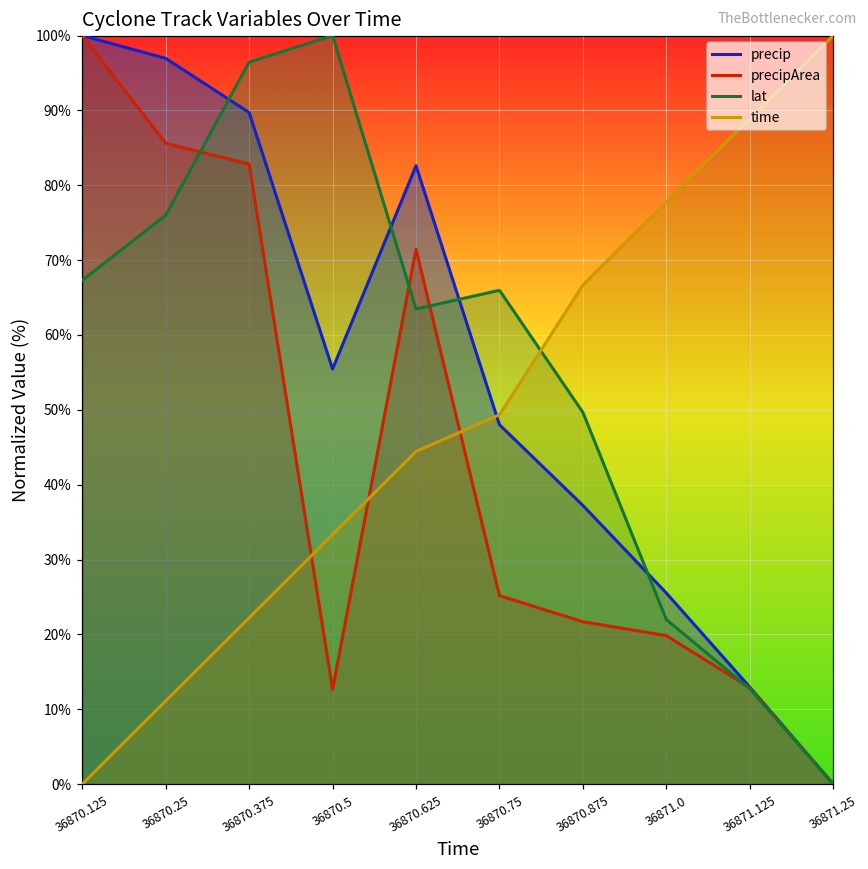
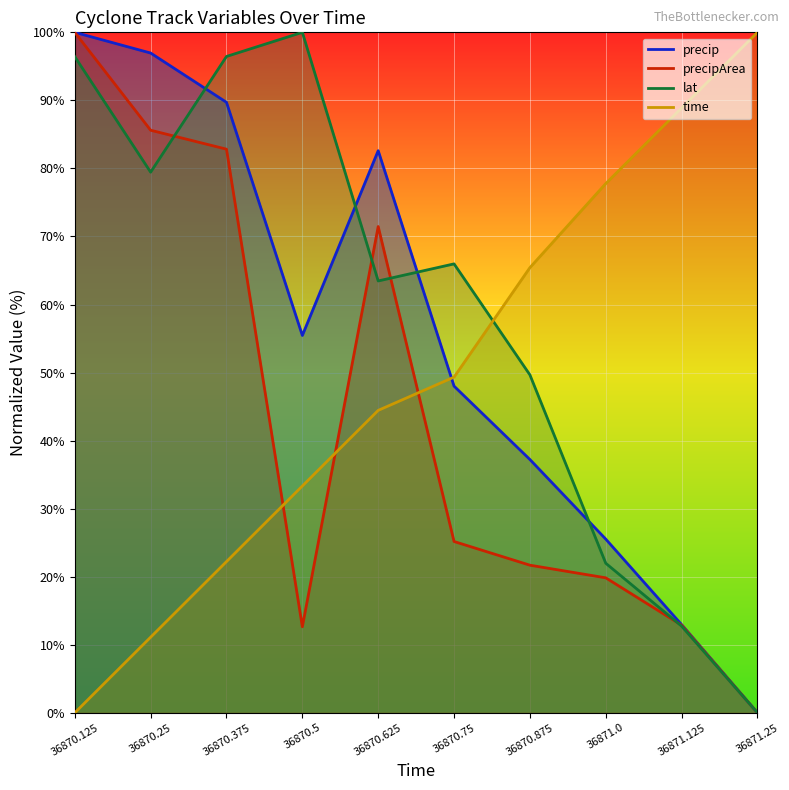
lat, 36870.125: 67% -> 96%
lat, 36870.25: 76% -> 79%
time, 36870.875: 67% -> 65%
